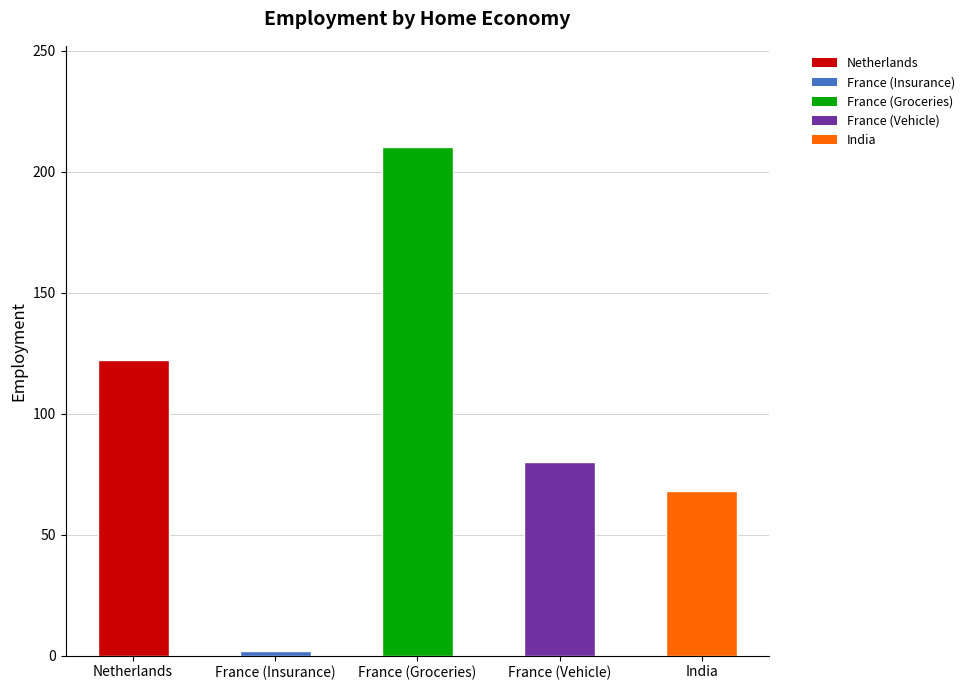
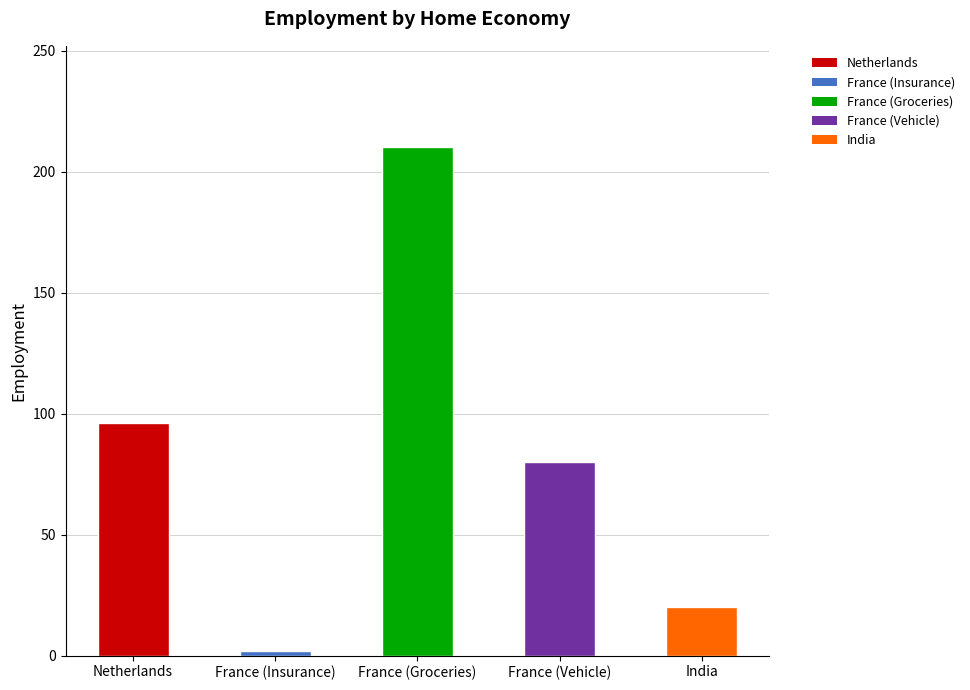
Netherlands: 122 -> 96
India: 68 -> 20
